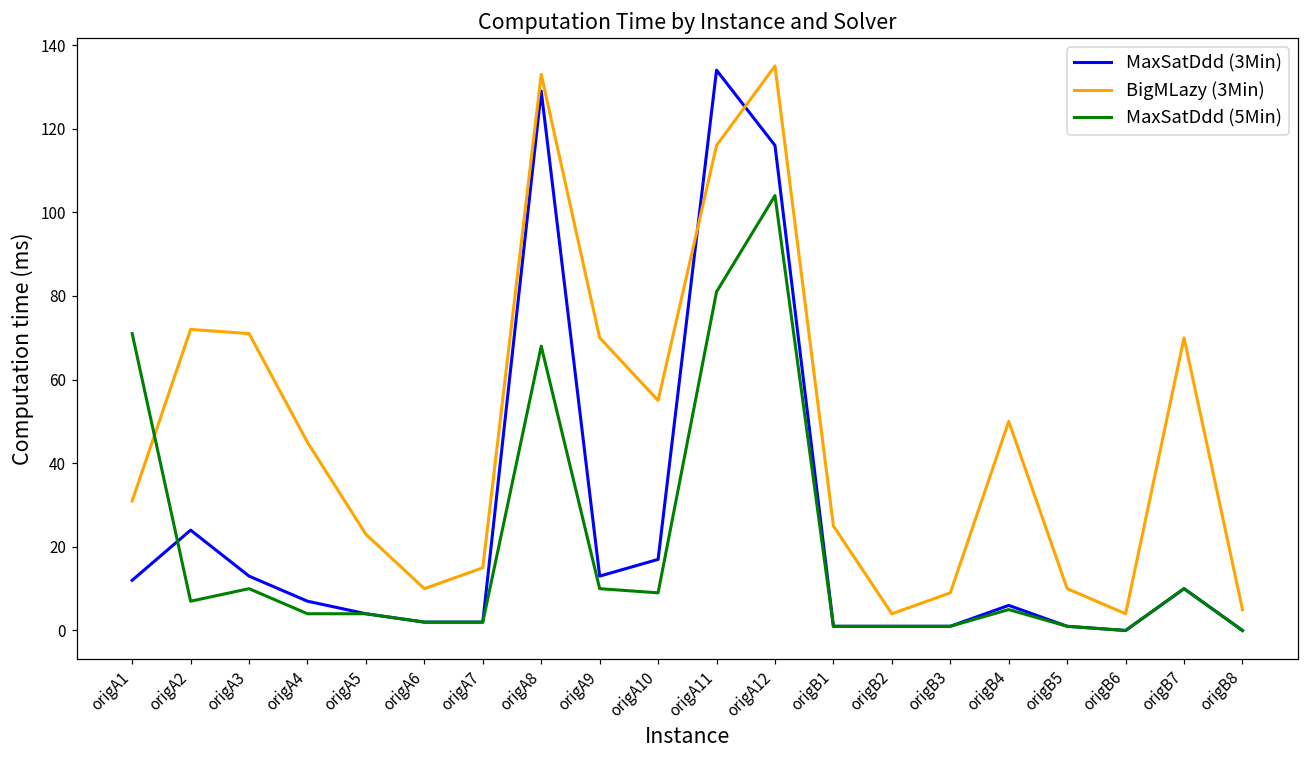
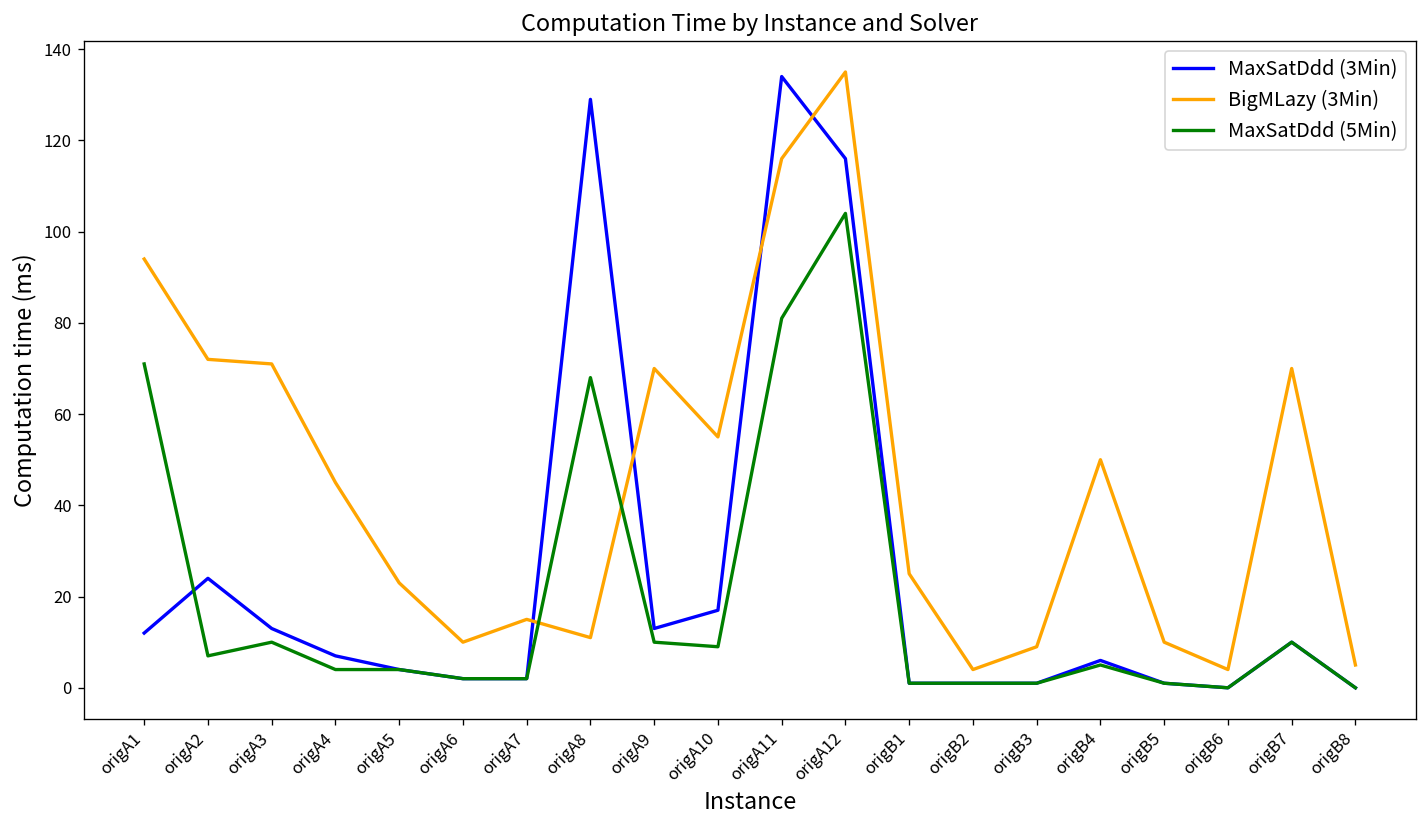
BigMLazy (3Min), origA1: 31 -> 94
BigMLazy (3Min), origA8: 133 -> 11
